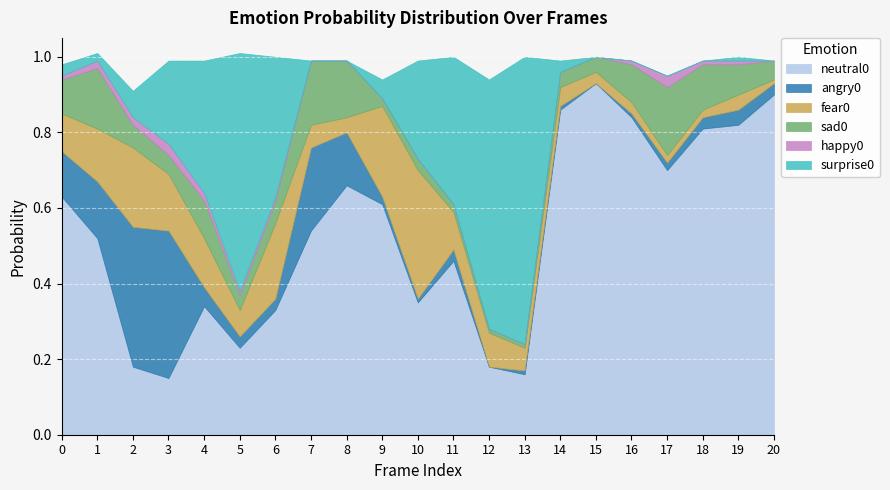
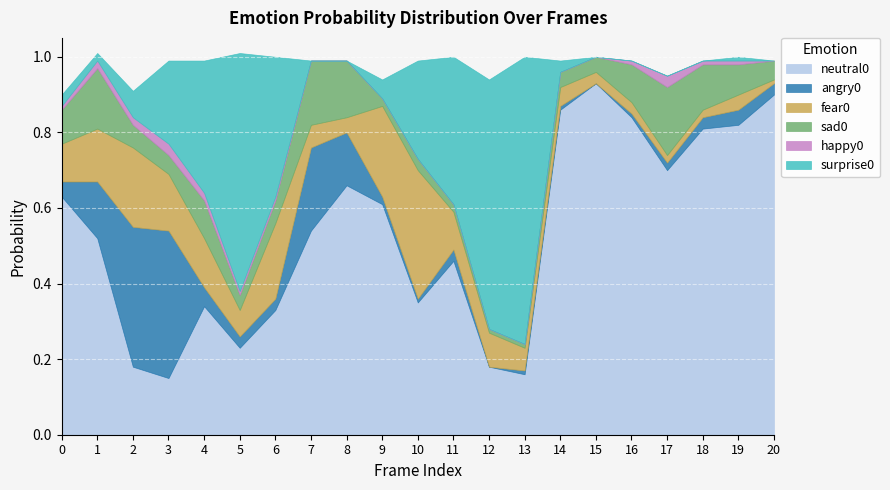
angry0, 0: 0.12 -> 0.04
